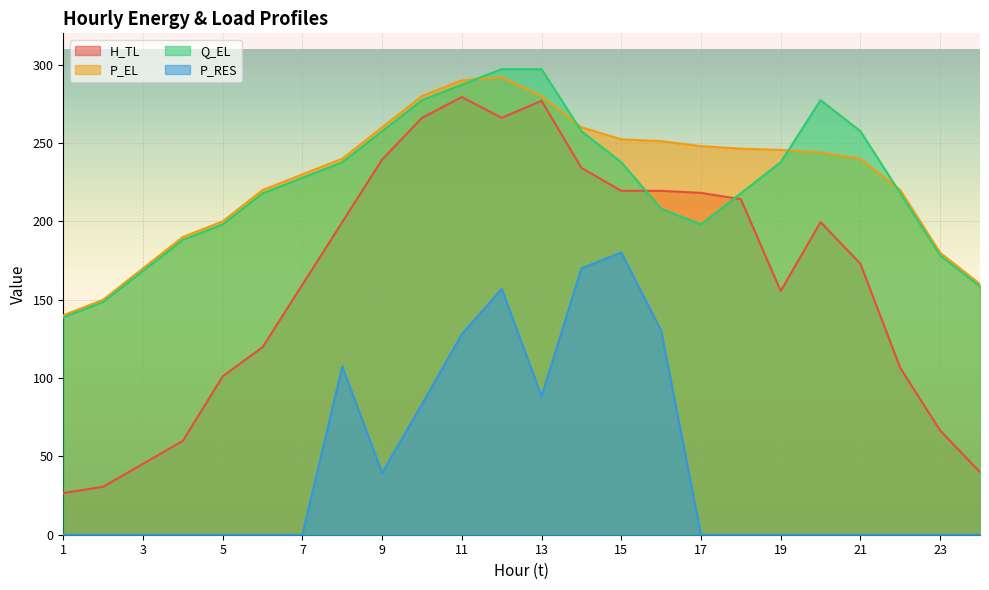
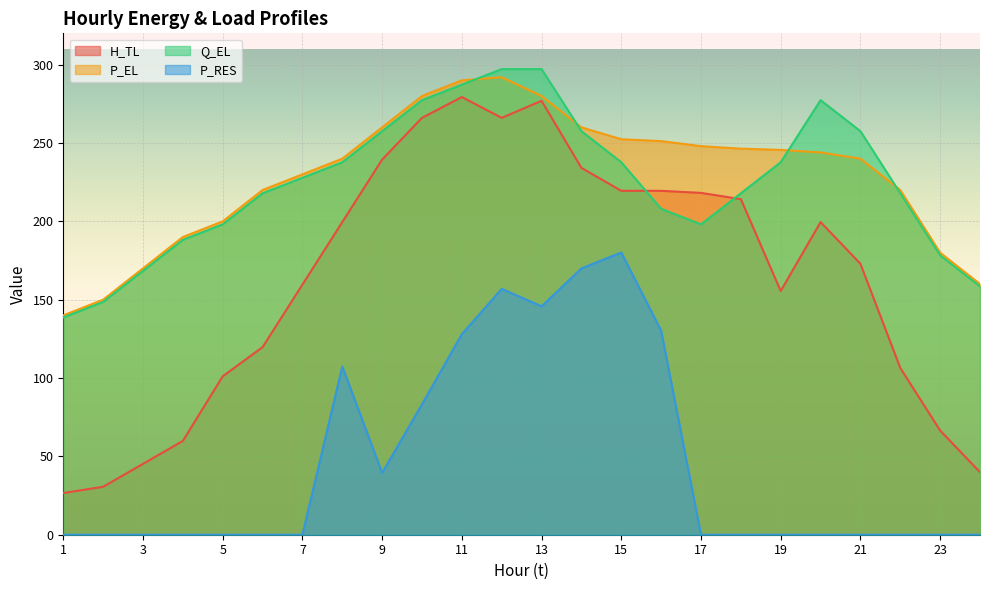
P_RES, 13: 88 -> 146
